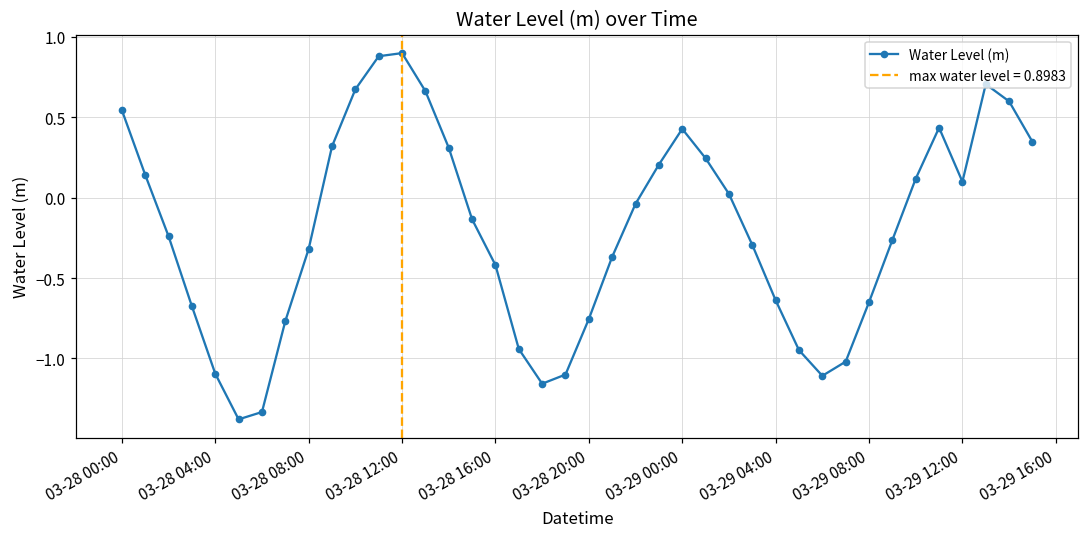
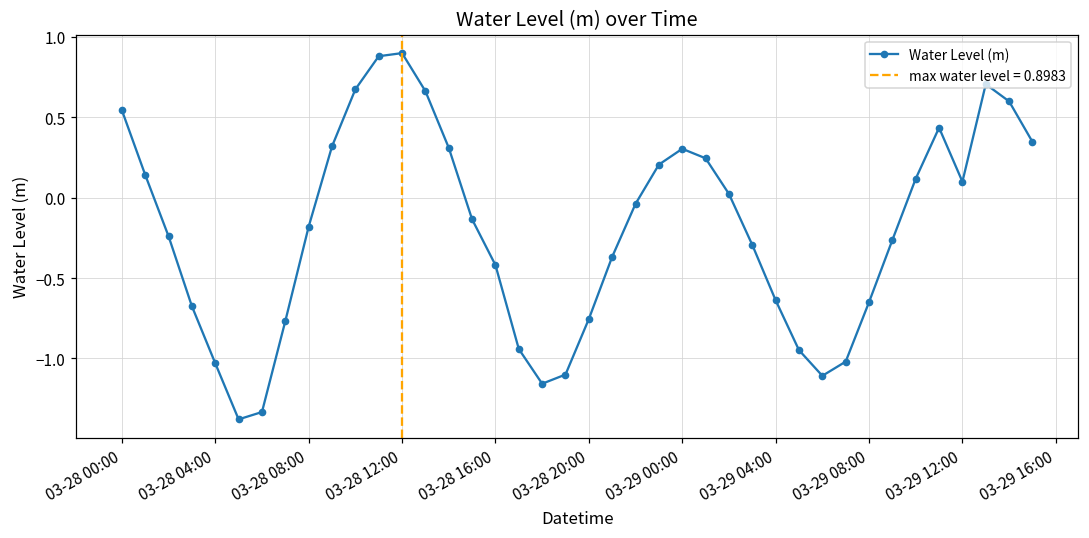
03-28 04:00: -1.09 -> -1.03
03-28 08:00: -0.32 -> -0.18
03-29 00:00: 0.43 -> 0.30
